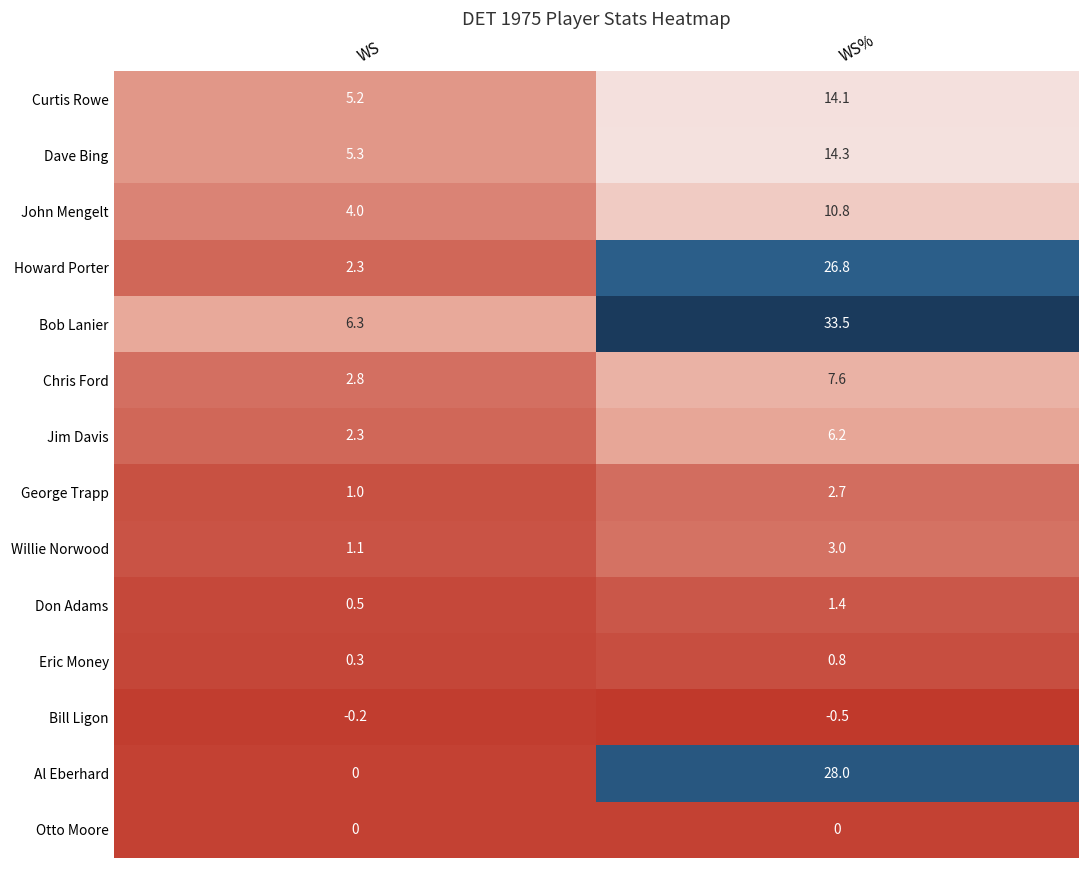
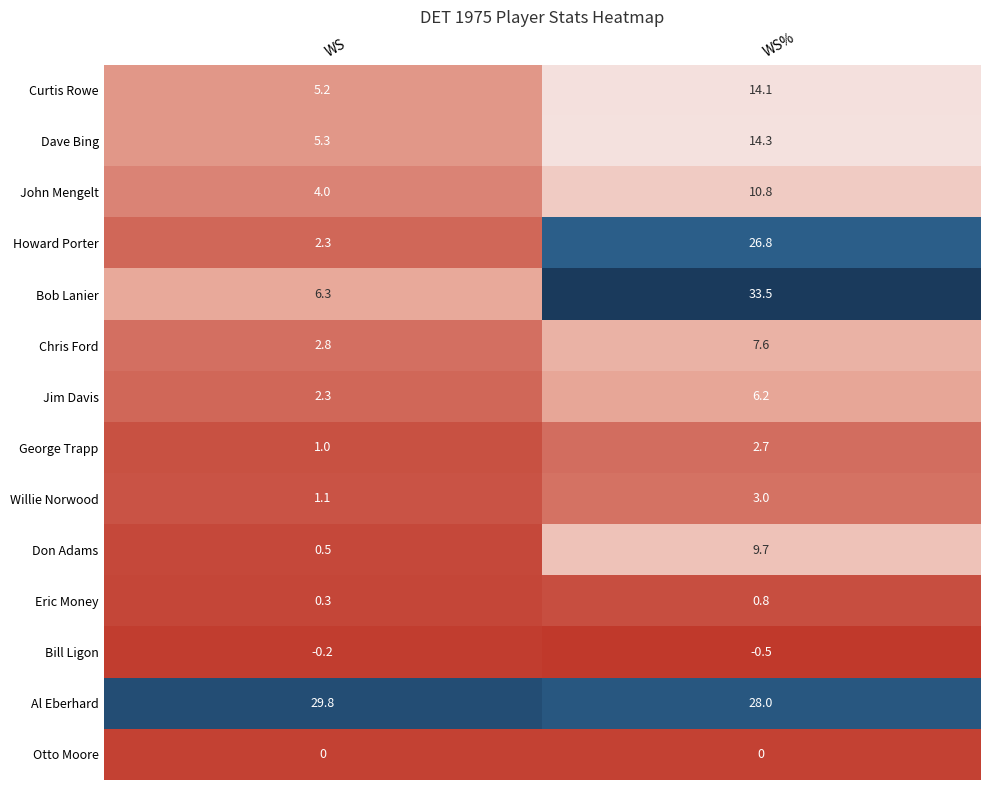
Don Adams, WS%: 1.4 -> 9.7
Al Eberhard, WS: 0 -> 29.8
